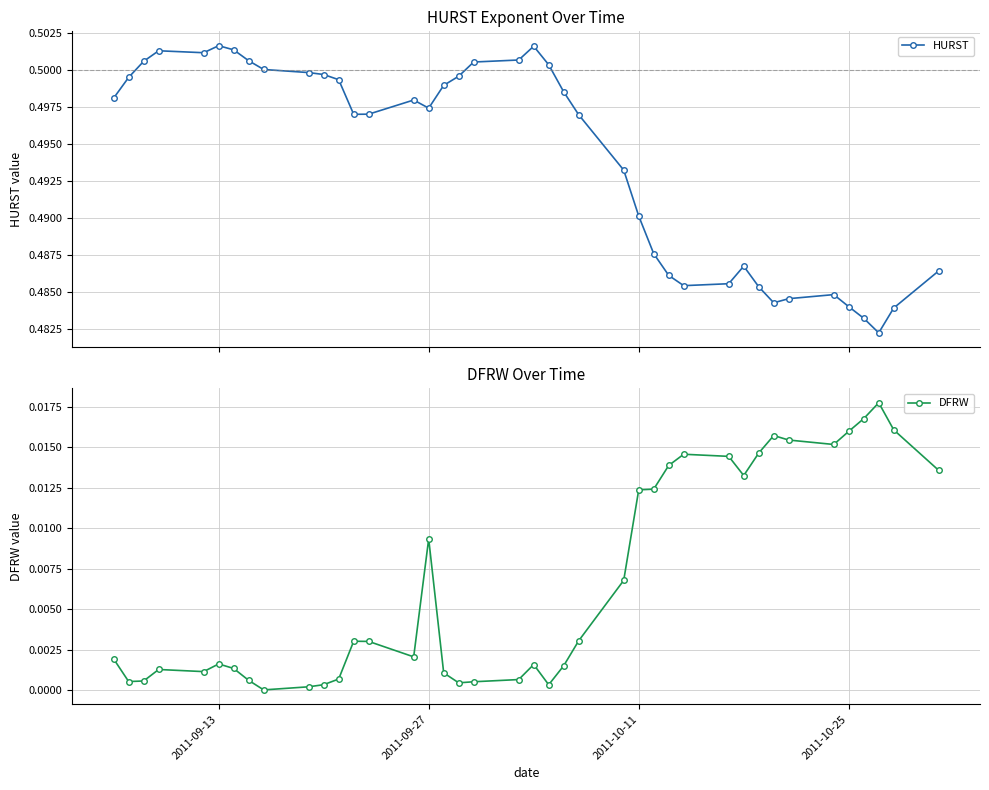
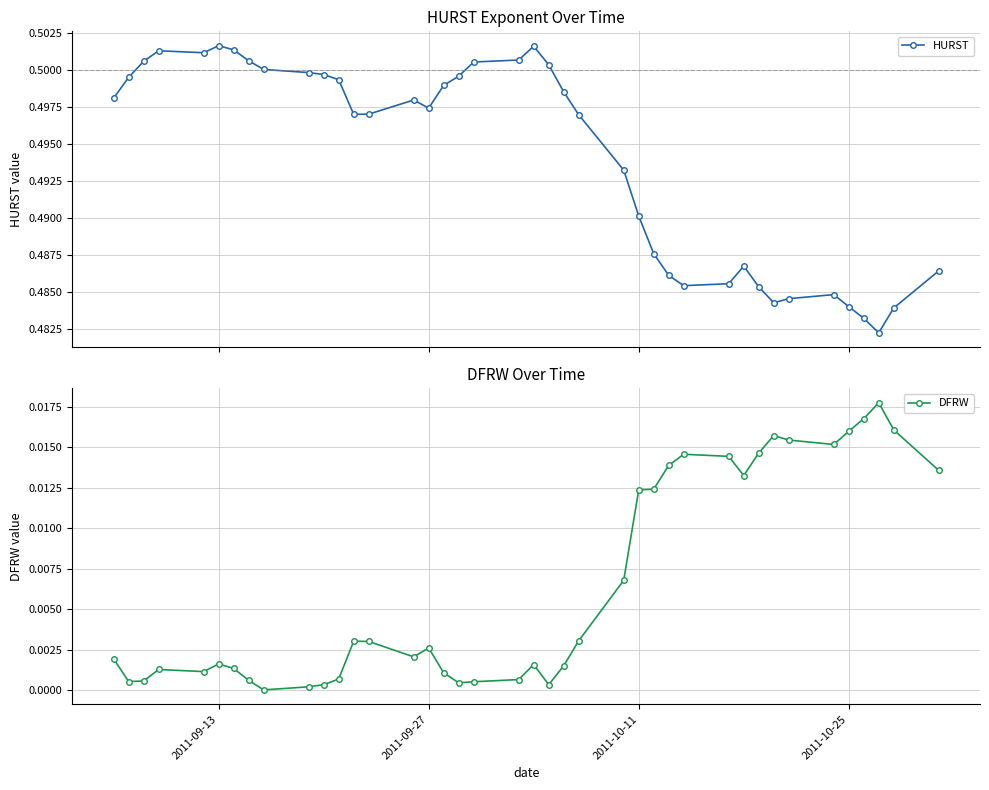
DFRW Over Time, 2011-09-27: 0.0093 -> 0.0026
